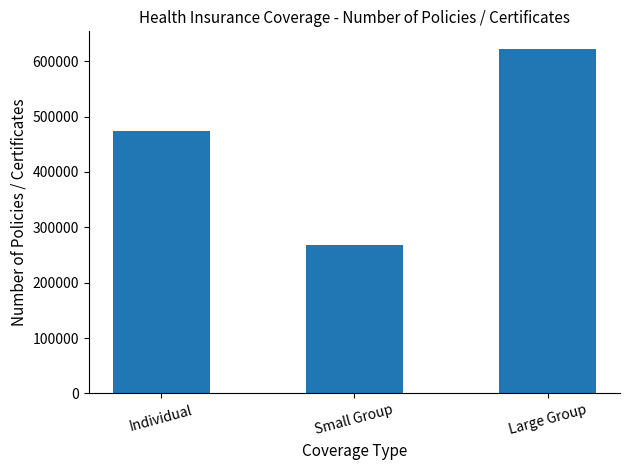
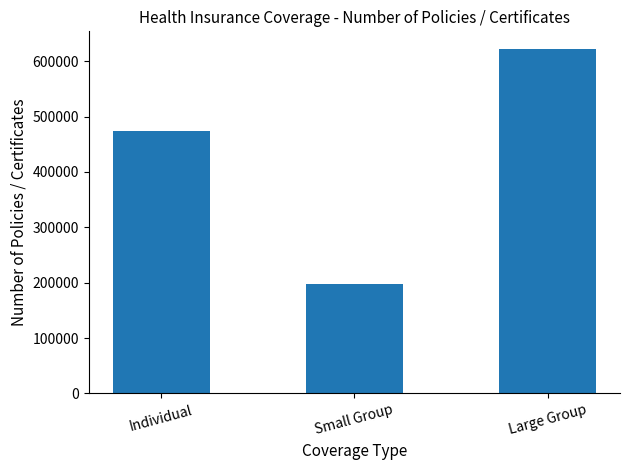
Small Group: 270000 -> 200000
